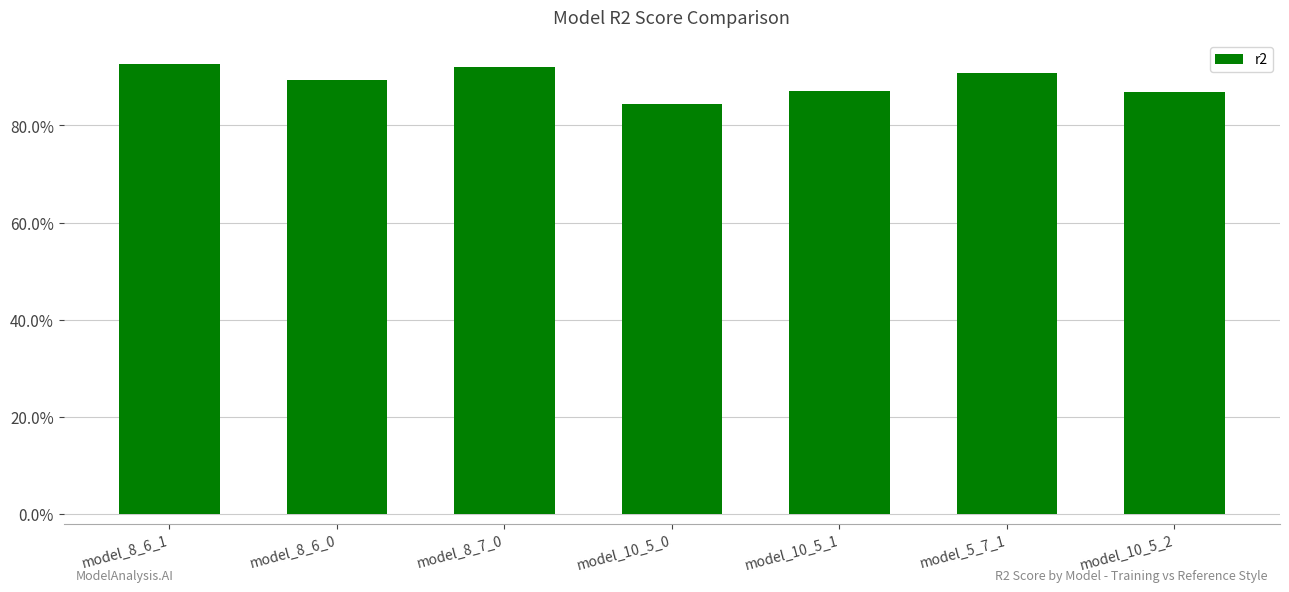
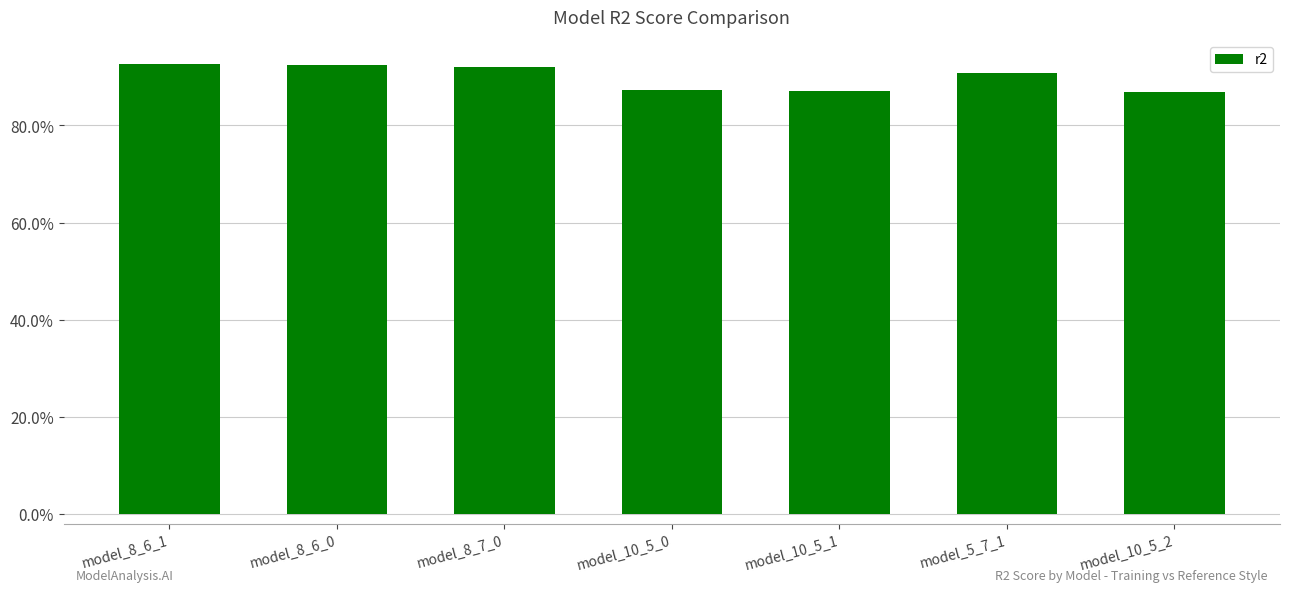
model_8_6_0: 89% -> 92%
model_10_5_0: 84% -> 87%
